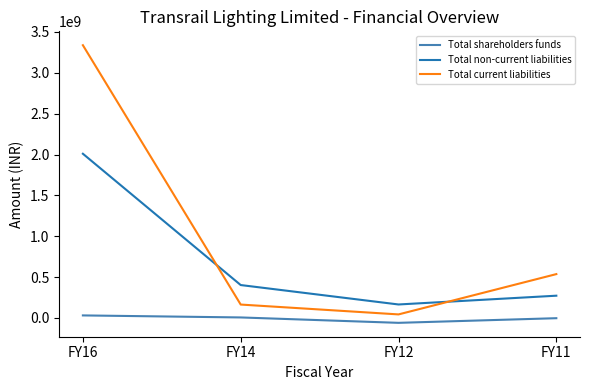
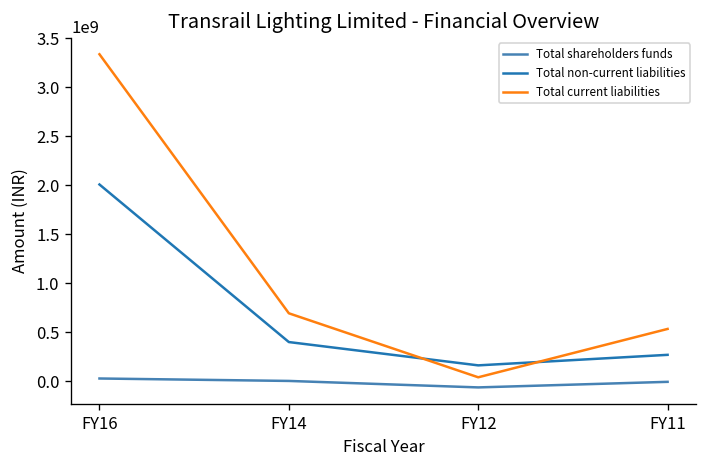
Total current liabilities, FY14: 200000000 -> 700000000
